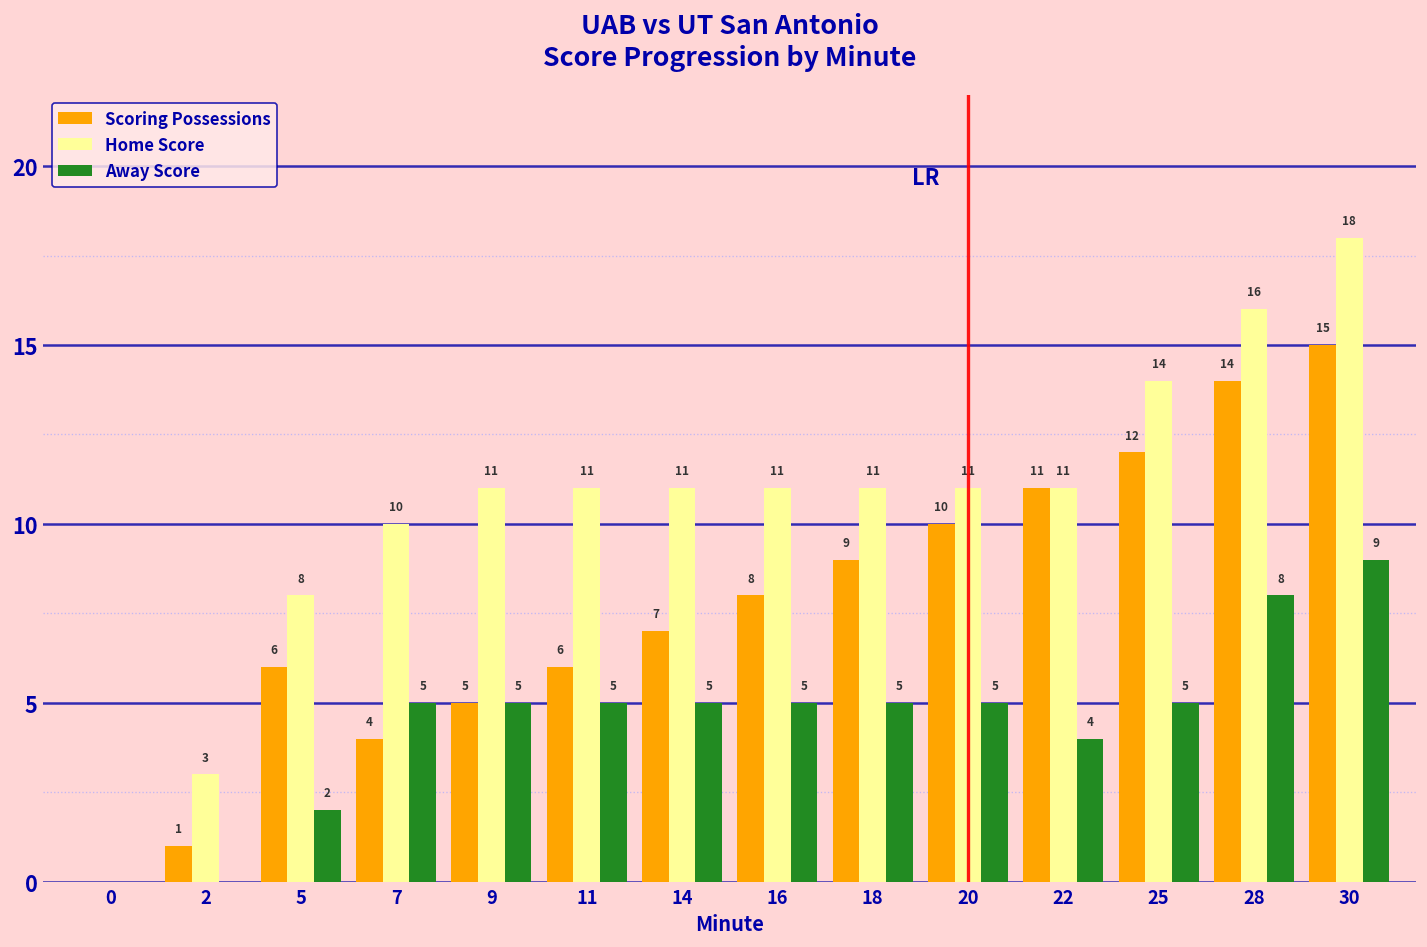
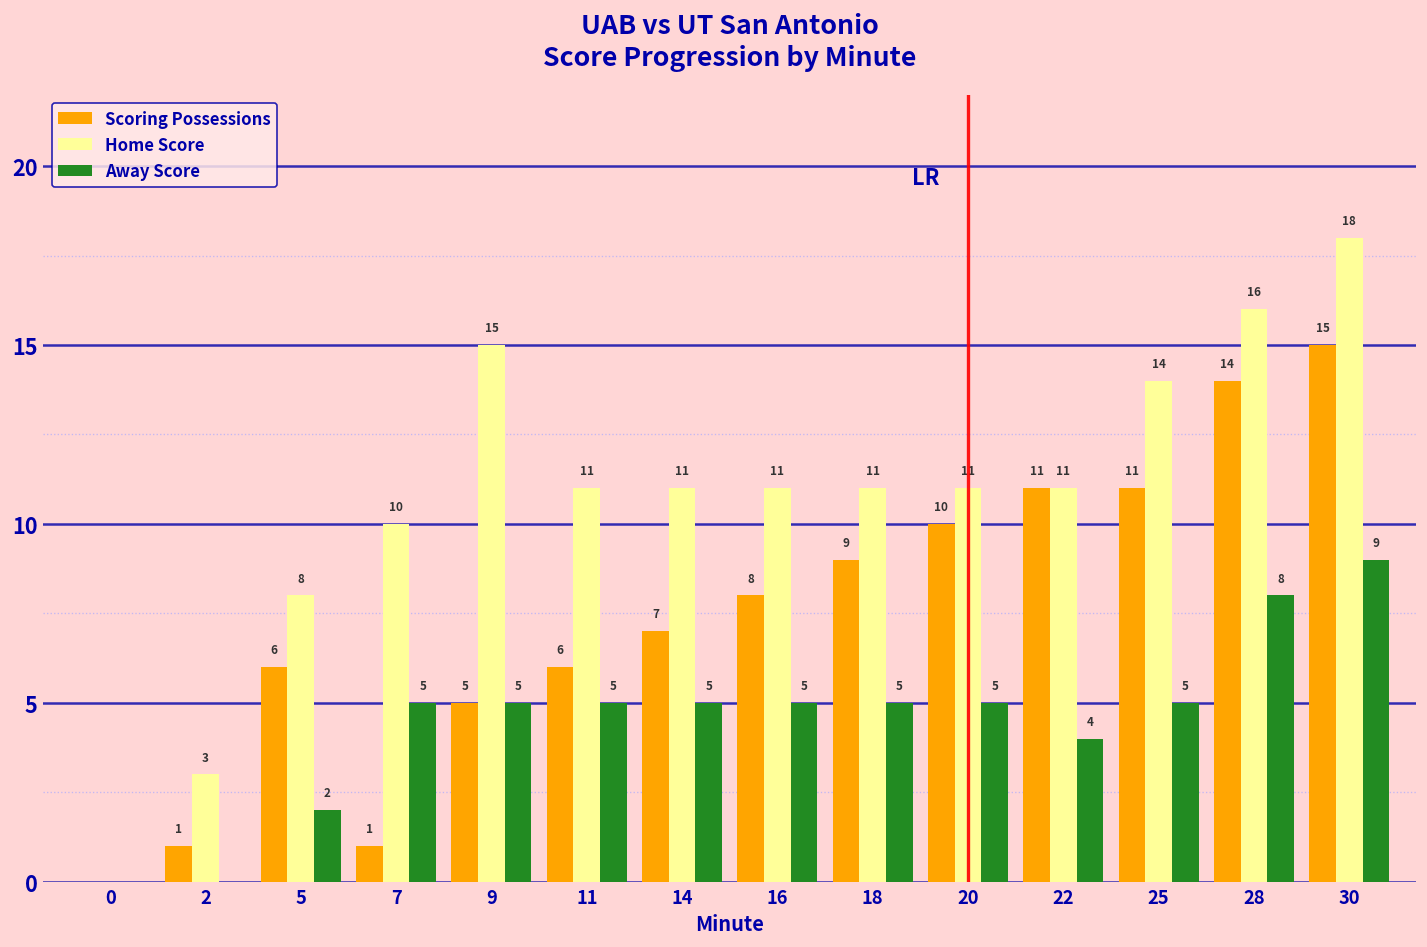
Scoring Possessions, 7: 4 -> 1
Home Score, 9: 11 -> 15
Scoring Possessions, 25: 12 -> 11
